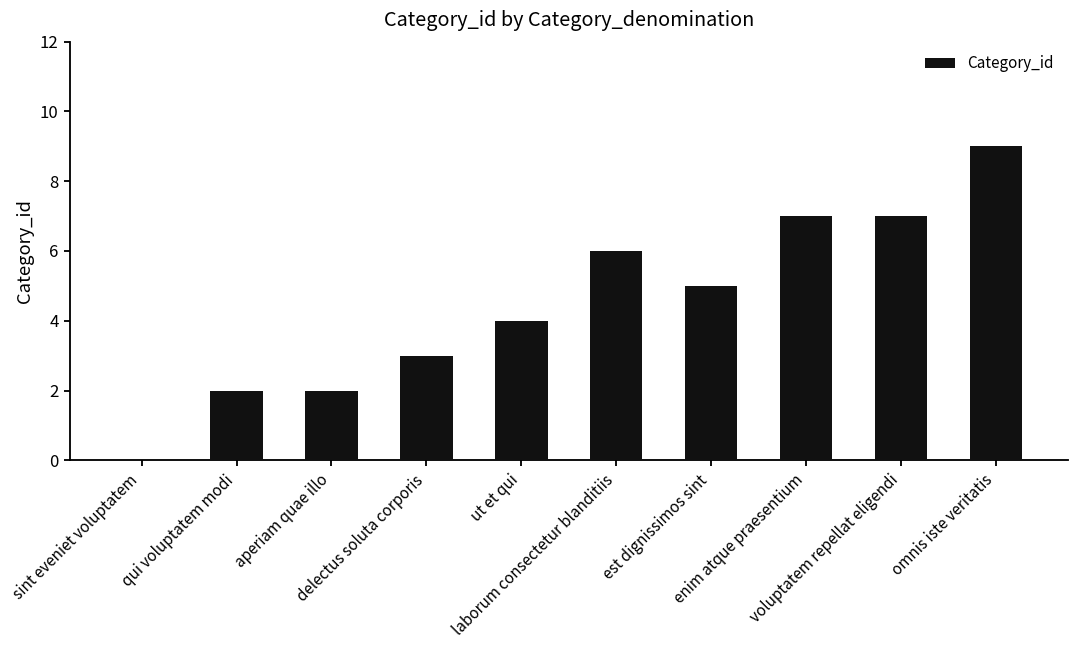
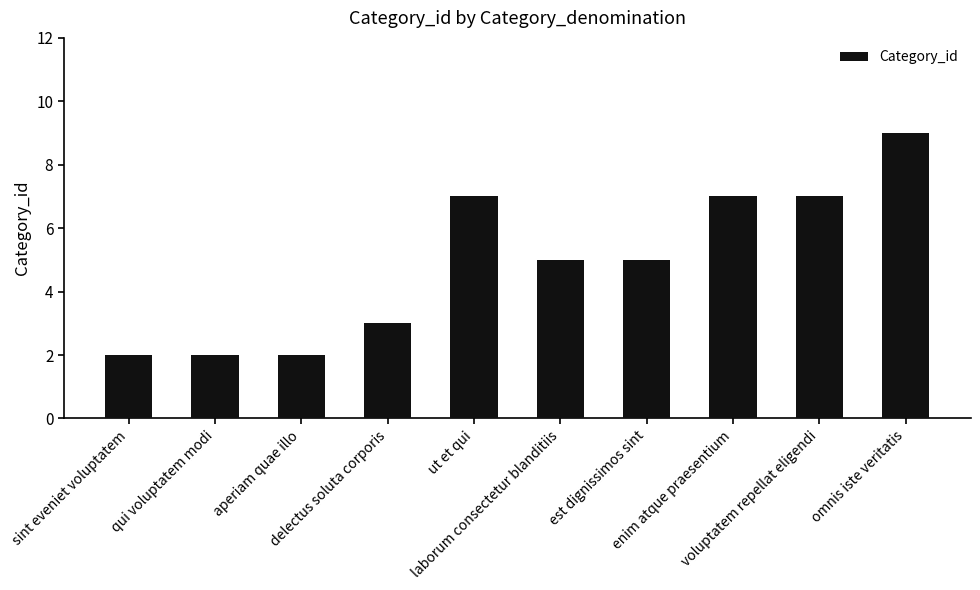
sint eveniet voluptatem: 0 -> 2
ut et qui: 4 -> 7
laborum consectetur blanditiis: 6 -> 5
